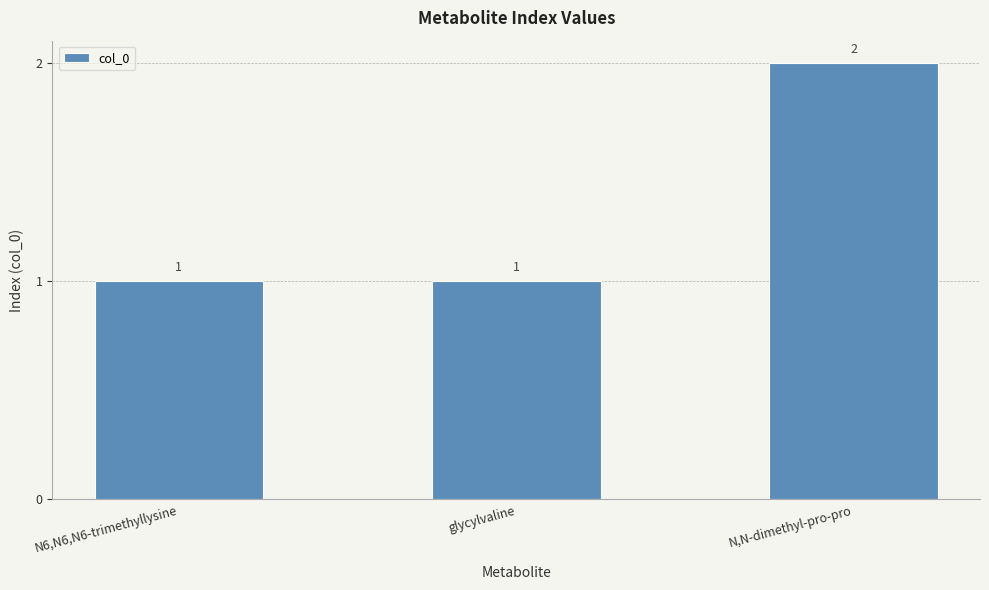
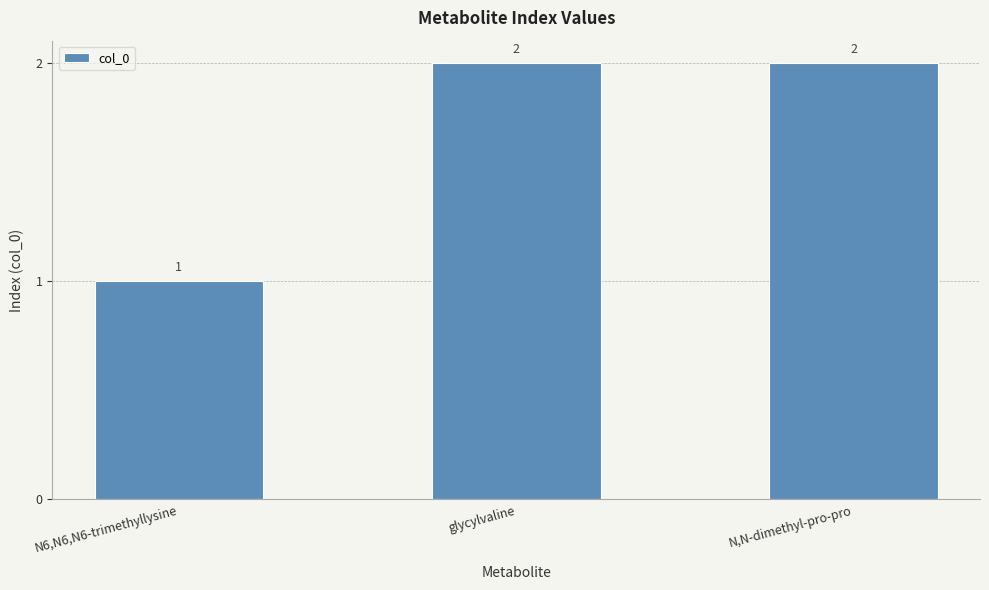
glycylvaline: 1 -> 2
